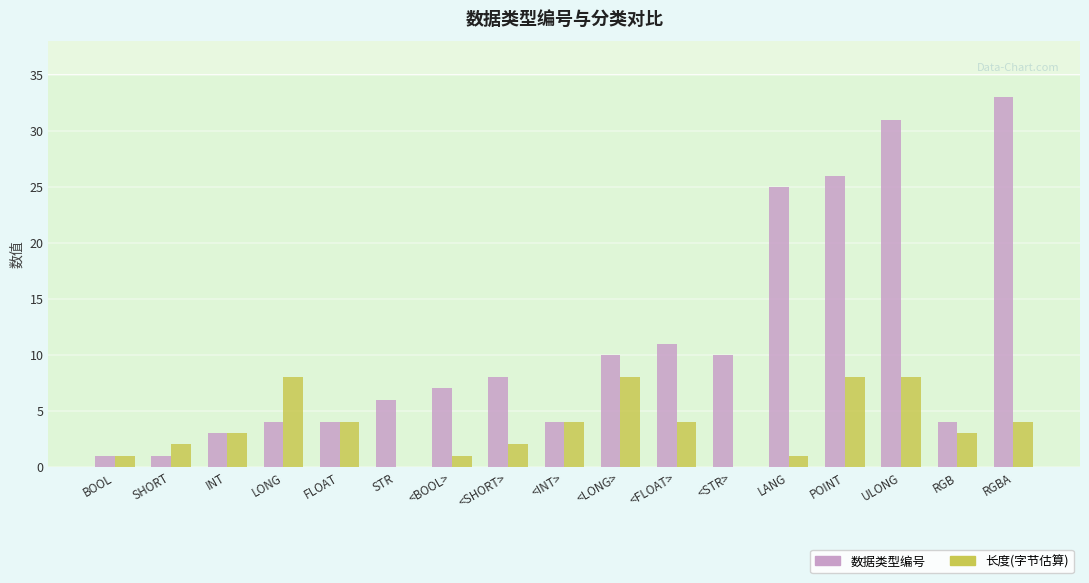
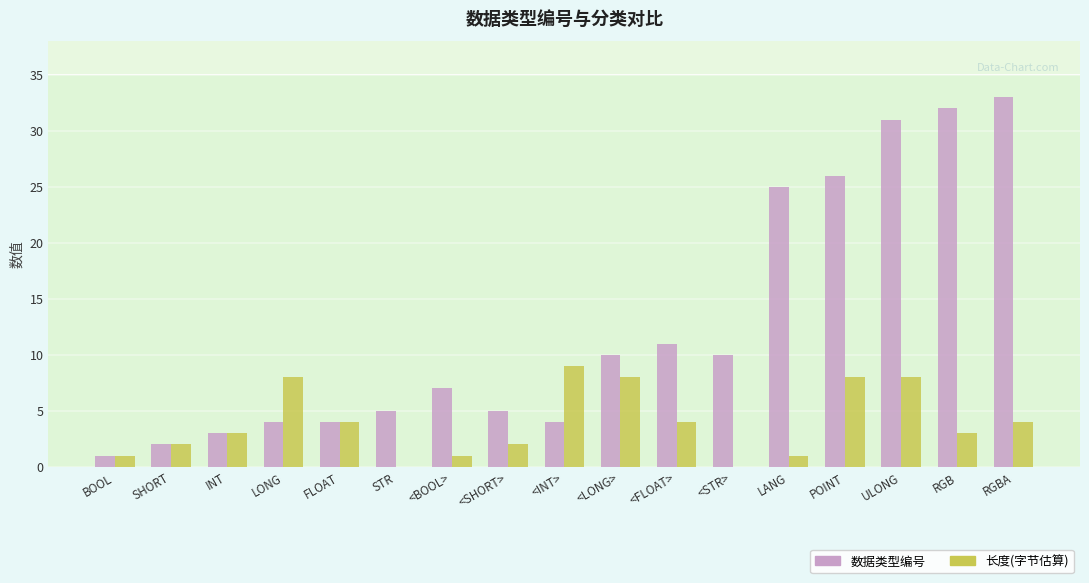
数据类型编号, SHORT: 1 -> 2
数据类型编号, STR: 6 -> 5
数据类型编号, <SHORT>: 8 -> 5
长度(字节估算), <INT>: 4 -> 9
数据类型编号, RGB: 4 -> 32
